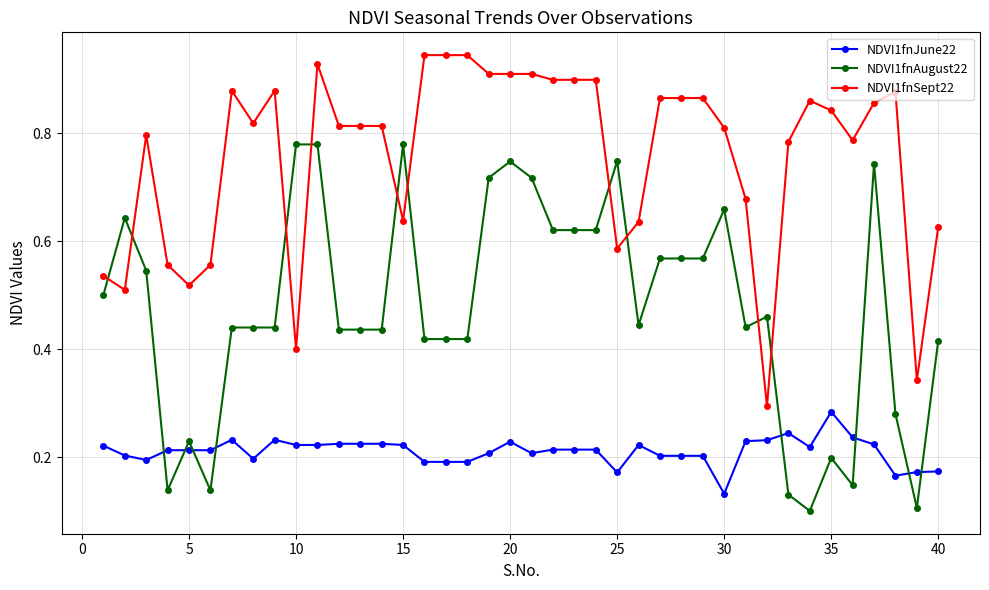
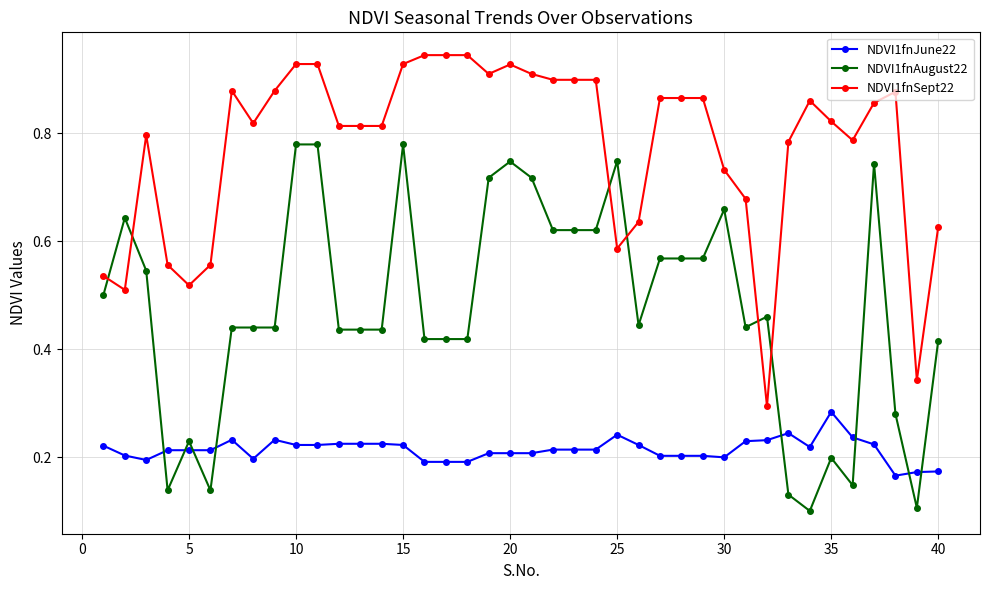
NDVI1fnSept22, 10: 0.40 -> 0.93
NDVI1fnSept22, 15: 0.64 -> 0.93
NDVI1fnJune22, 20: 0.23 -> 0.21
NDVI1fnSept22, 20: 0.91 -> 0.93
NDVI1fnJune22, 25: 0.17 -> 0.24
NDVI1fnJune22, 30: 0.13 -> 0.20
NDVI1fnSept22, 30: 0.81 -> 0.73
NDVI1fnSept22, 35: 0.84 -> 0.82
